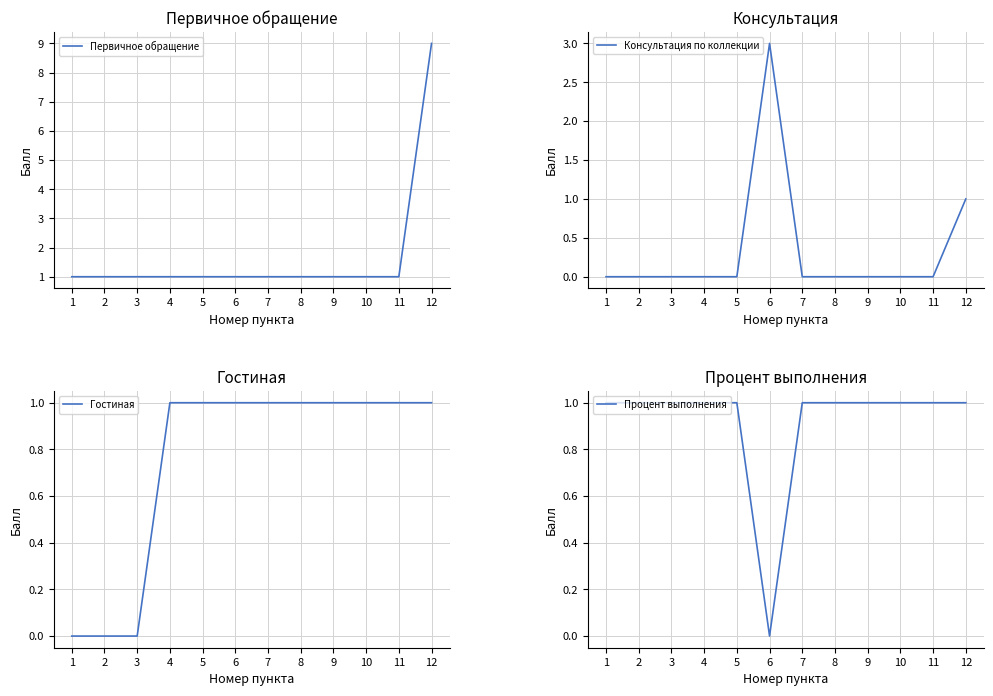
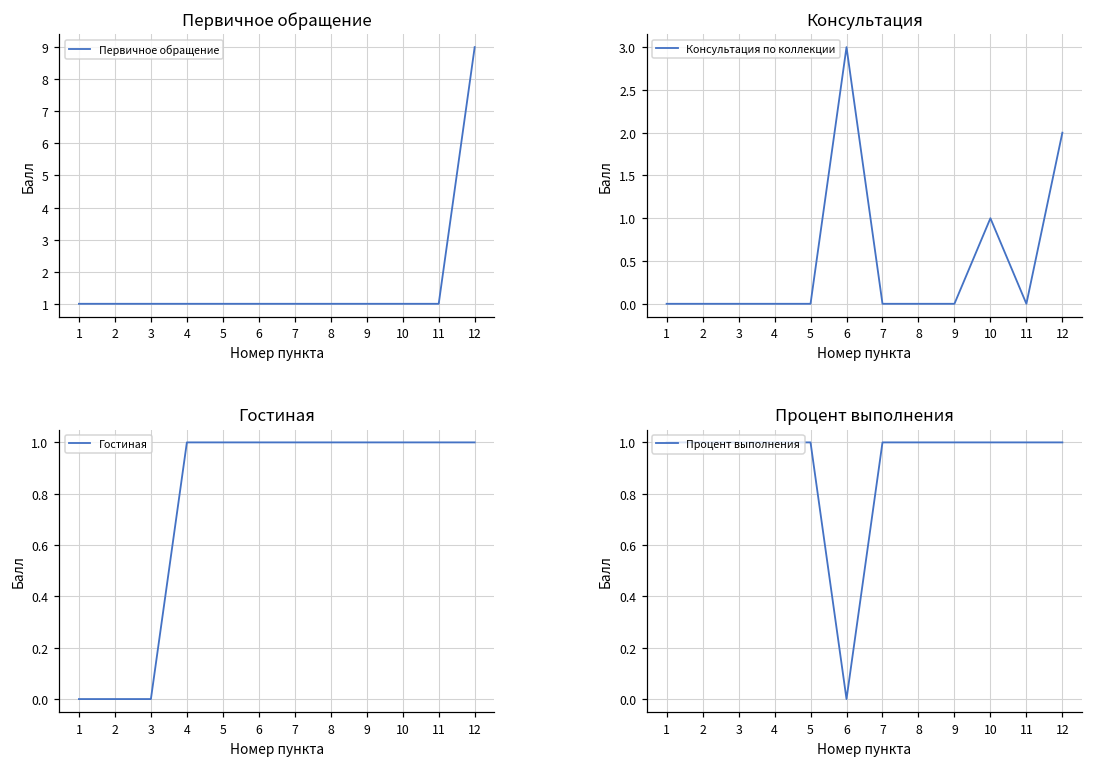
Консультация, 10: 0 -> 1
Консультация, 12: 1 -> 2
